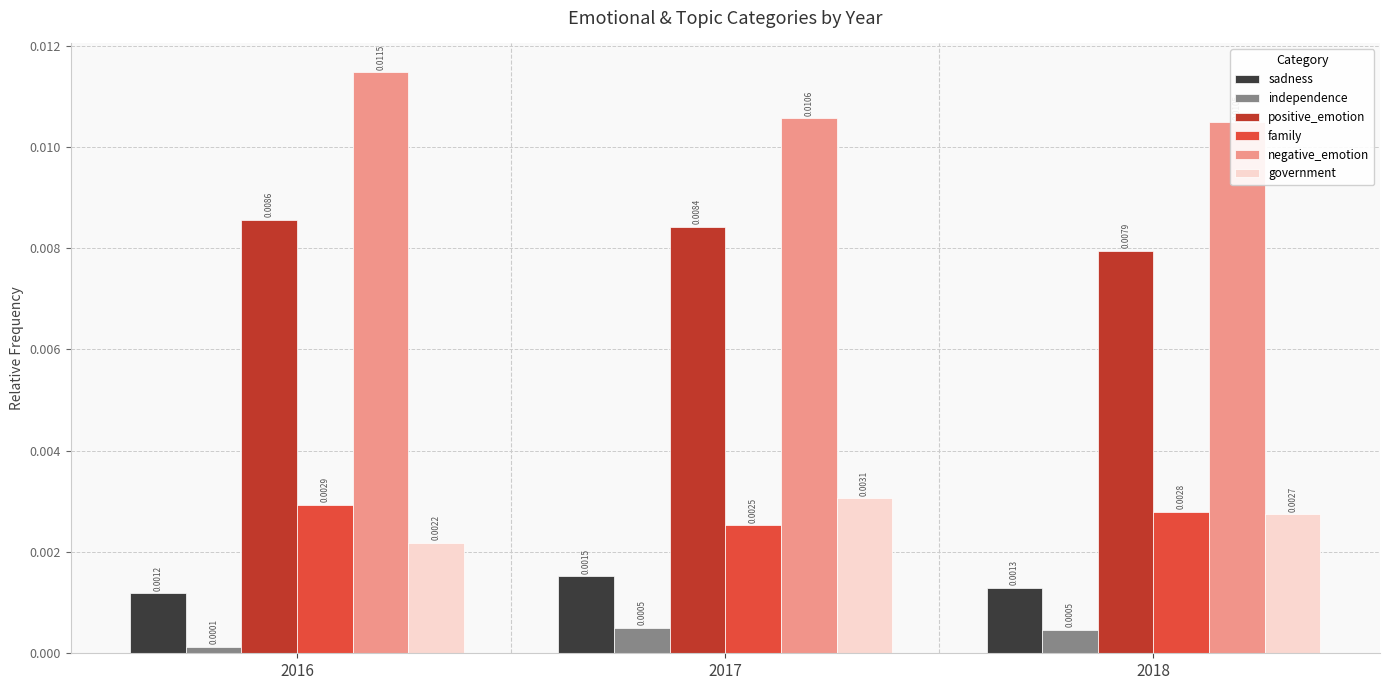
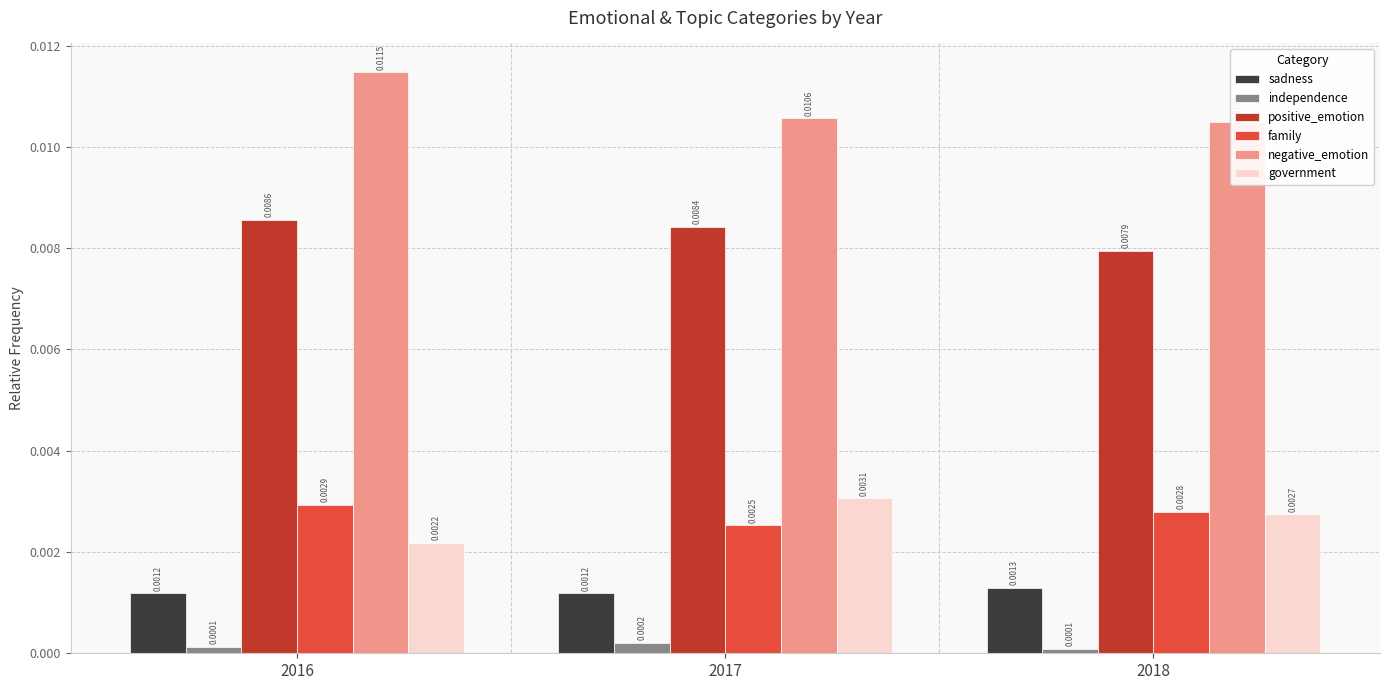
sadness, 2017: 0.0015 -> 0.0012
independence, 2017: 0.0005 -> 0.0002
independence, 2018: 0.0005 -> 0.0001
